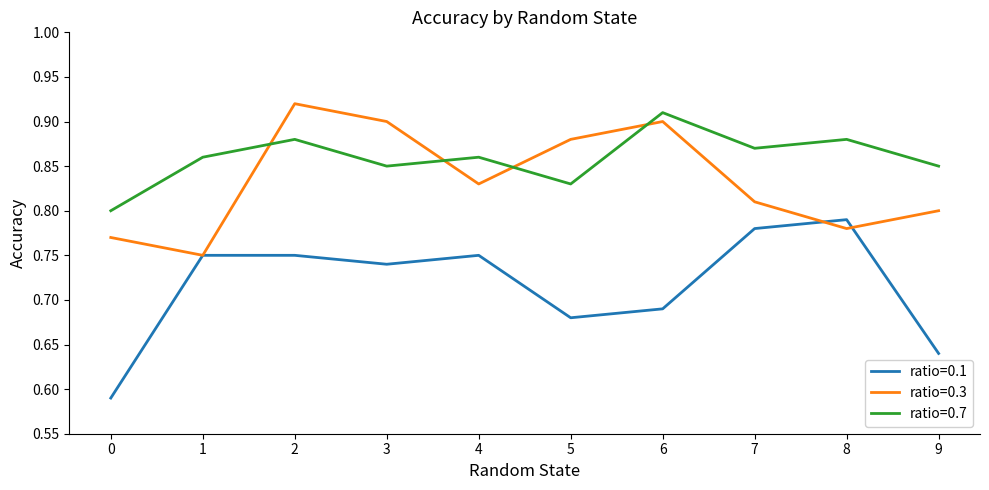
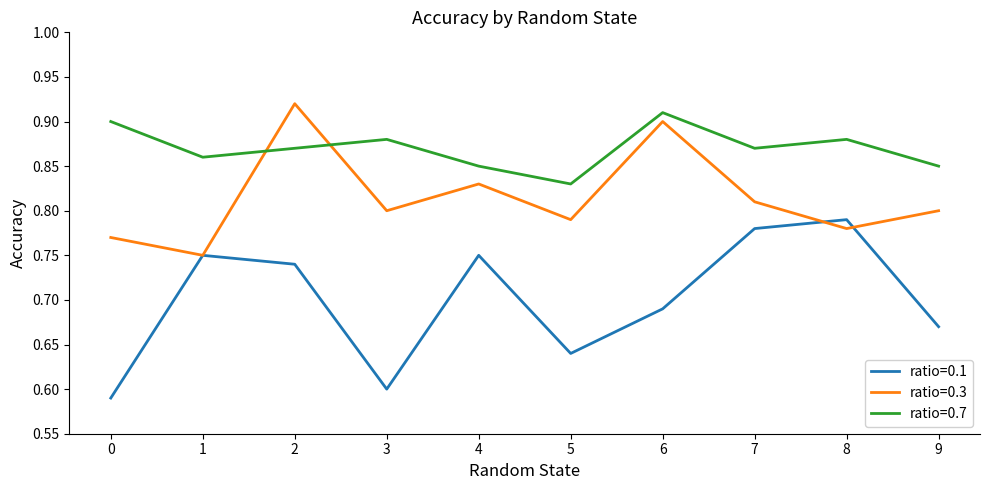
ratio=0.7, 0: 0.8 -> 0.9
ratio=0.1, 2: 0.75 -> 0.74
ratio=0.7, 2: 0.88 -> 0.87
ratio=0.1, 3: 0.74 -> 0.60
ratio=0.3, 3: 0.9 -> 0.8
ratio=0.7, 3: 0.85 -> 0.88
ratio=0.7, 4: 0.86 -> 0.85
ratio=0.1, 5: 0.68 -> 0.64
ratio=0.3, 5: 0.88 -> 0.79
ratio=0.1, 9: 0.64 -> 0.67
